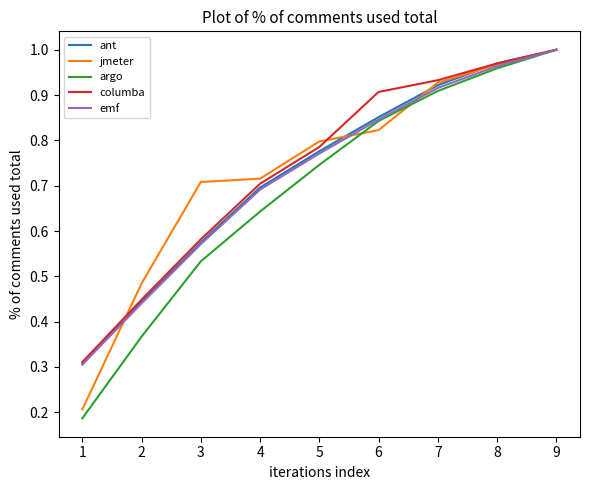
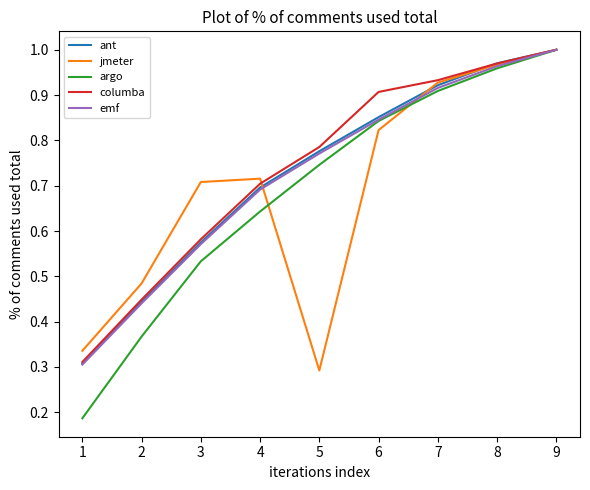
jmeter, 1: 0.21 -> 0.34
jmeter, 5: 0.80 -> 0.29
